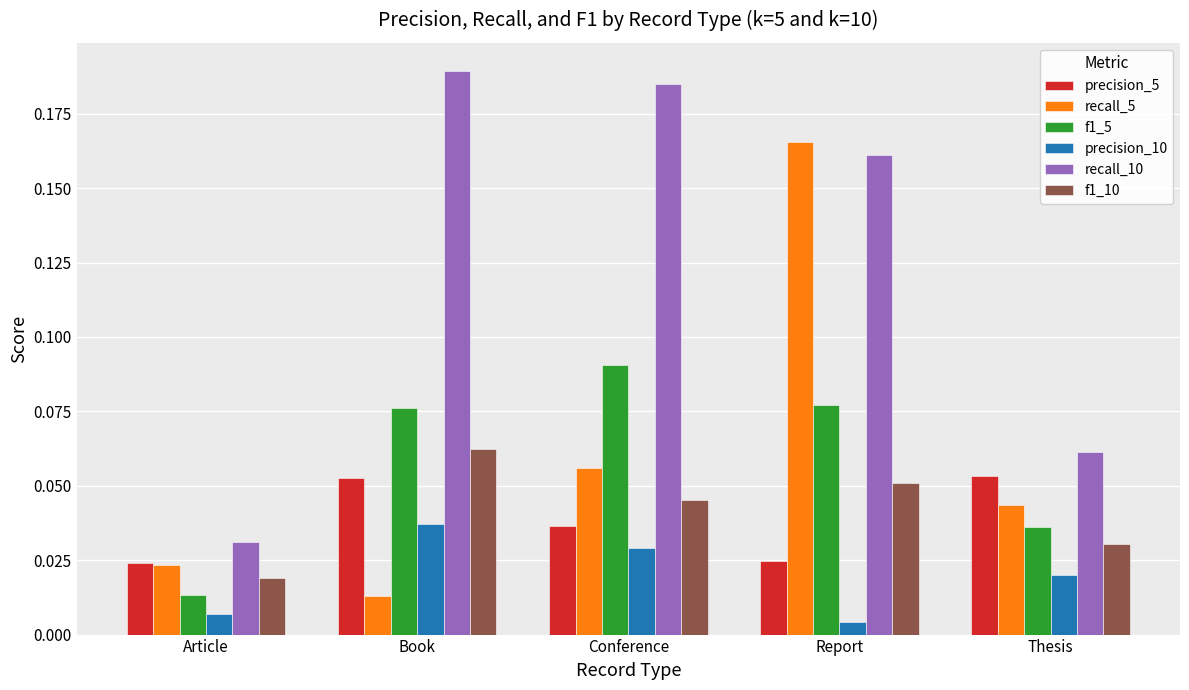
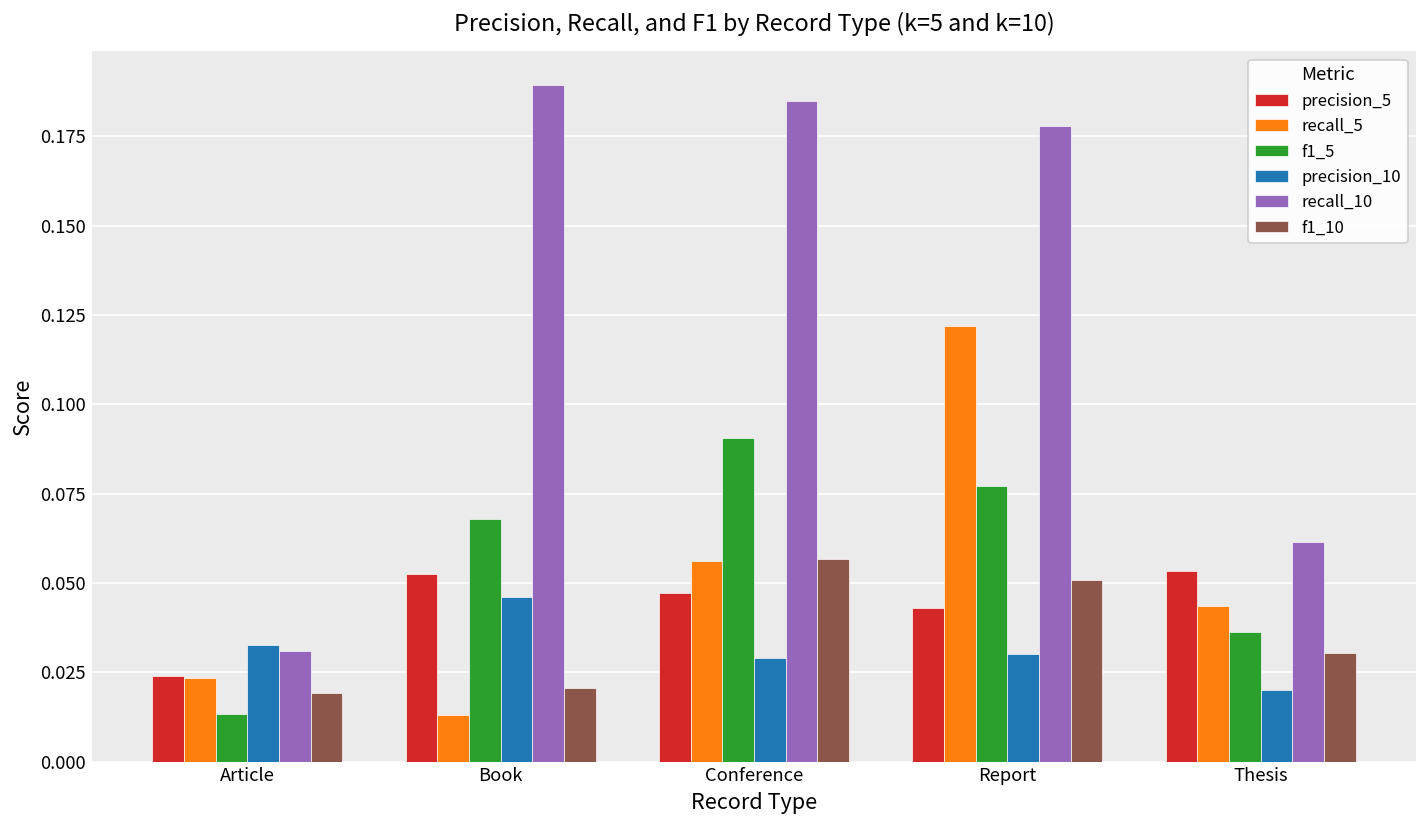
precision_10, Article: 0.007 -> 0.032
f1_5, Book: 0.076 -> 0.068
precision_10, Book: 0.037 -> 0.046
f1_10, Book: 0.062 -> 0.021
precision_5, Conference: 0.036 -> 0.047
f1_10, Conference: 0.045 -> 0.057
precision_5, Report: 0.025 -> 0.043
recall_5, Report: 0.165 -> 0.122
precision_10, Report: 0.004 -> 0.030
recall_10, Report: 0.161 -> 0.178
